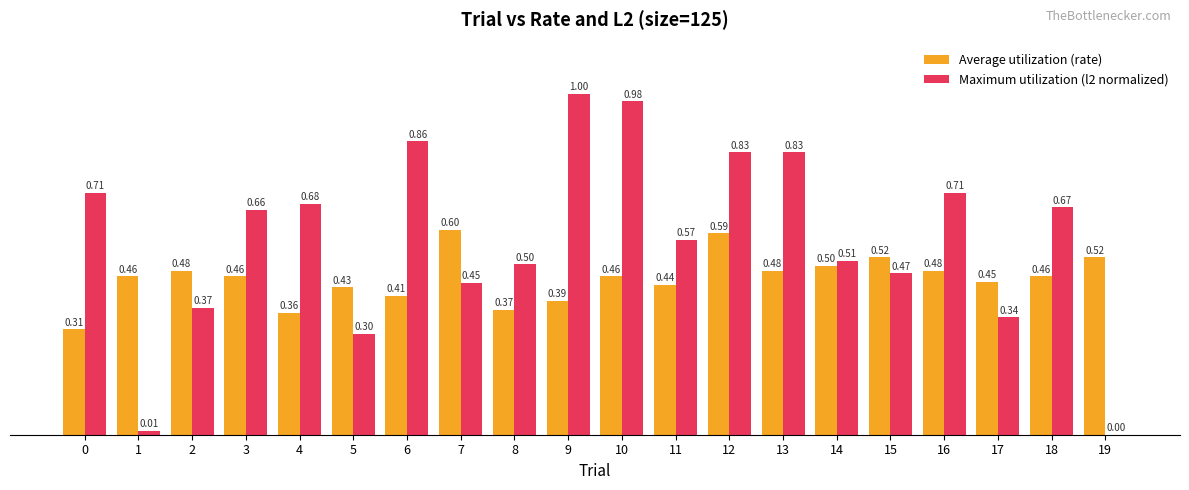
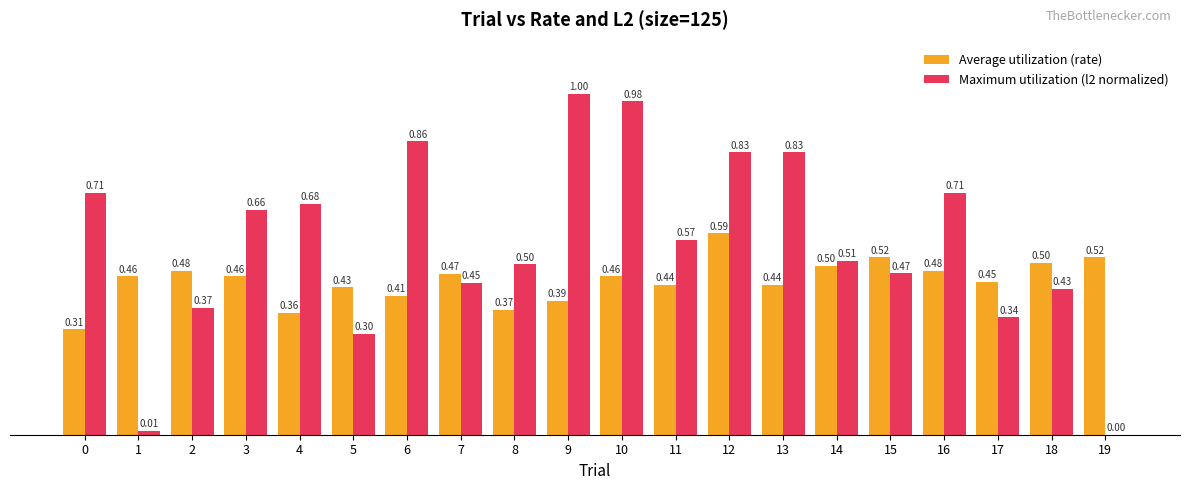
Average utilization (rate), 7: 0.60 -> 0.47
Average utilization (rate), 13: 0.48 -> 0.44
Average utilization (rate), 18: 0.46 -> 0.50
Maximum utilization (l2 normalized), 18: 0.67 -> 0.43
